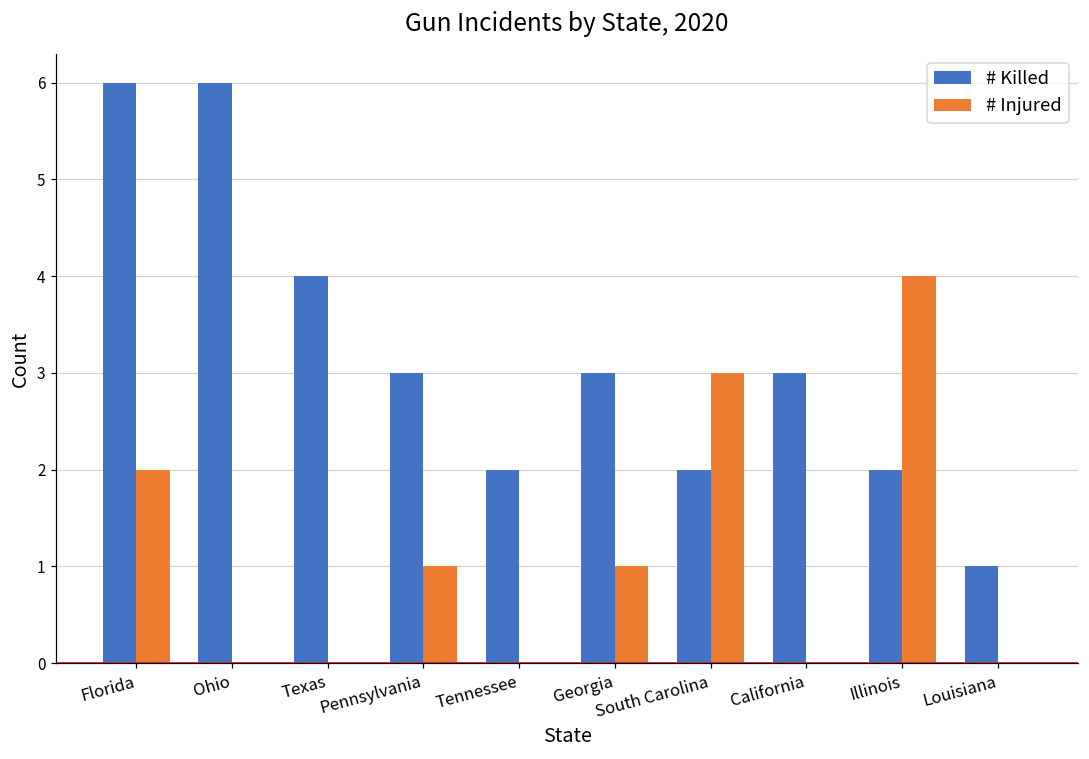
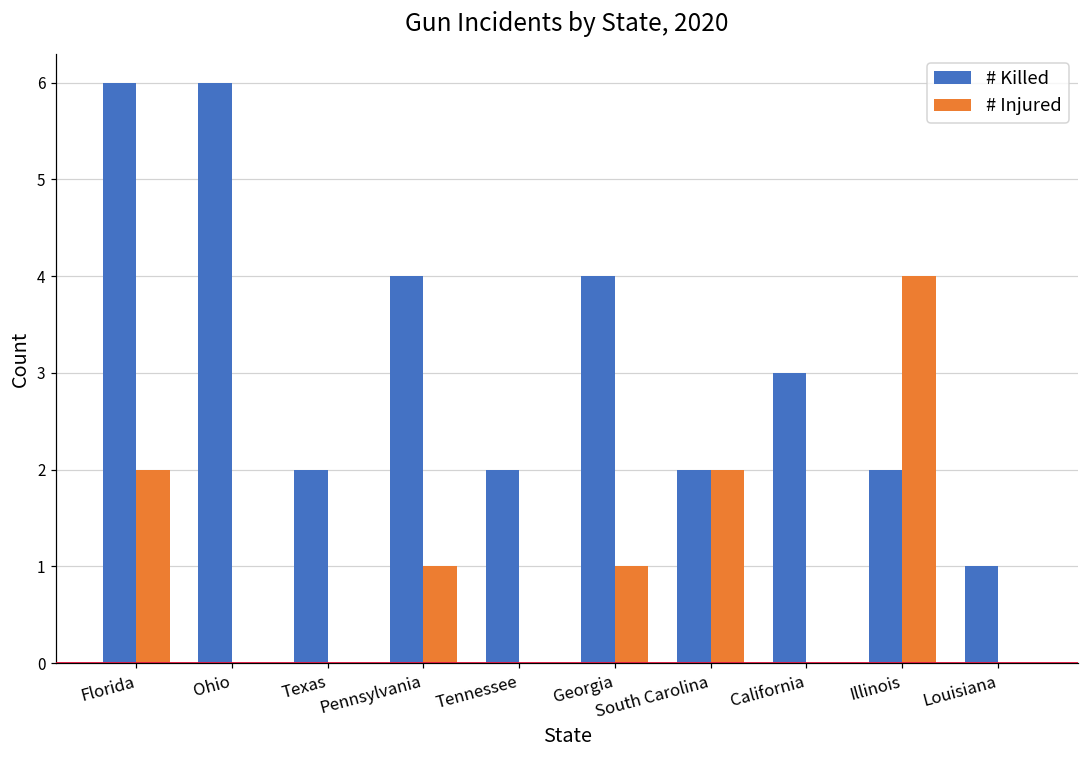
# Killed, Texas: 4 -> 2
# Killed, Pennsylvania: 3 -> 4
# Killed, Georgia: 3 -> 4
# Injured, South Carolina: 3 -> 2
